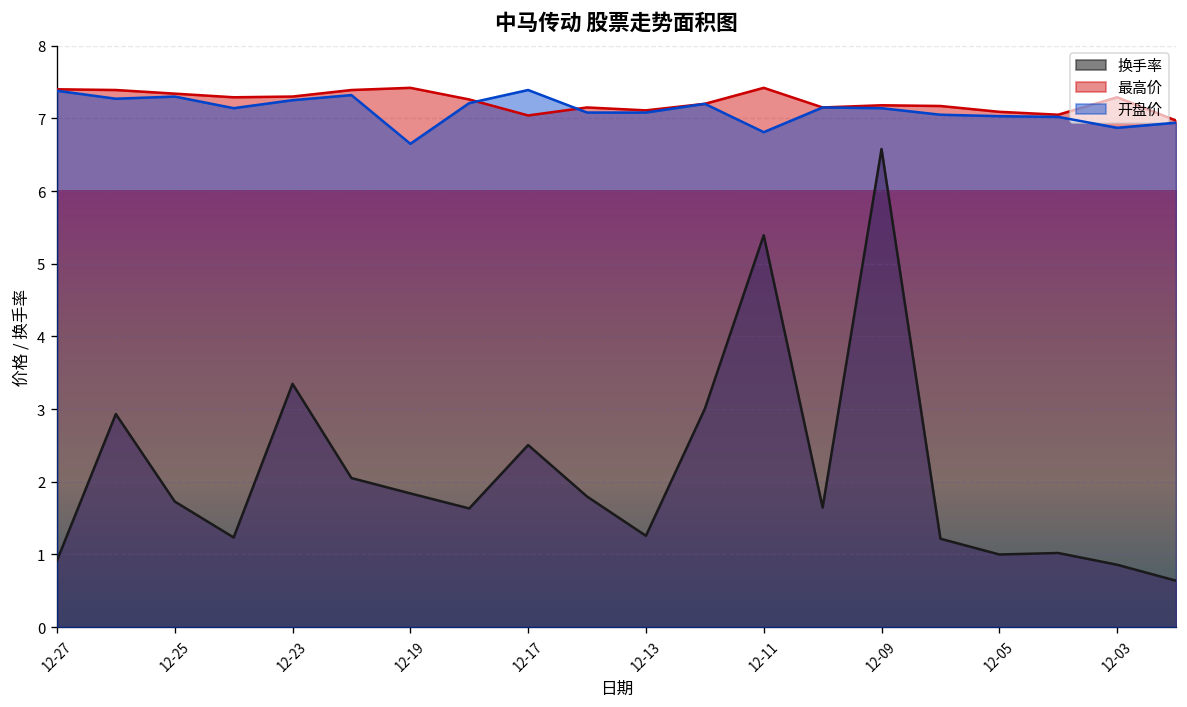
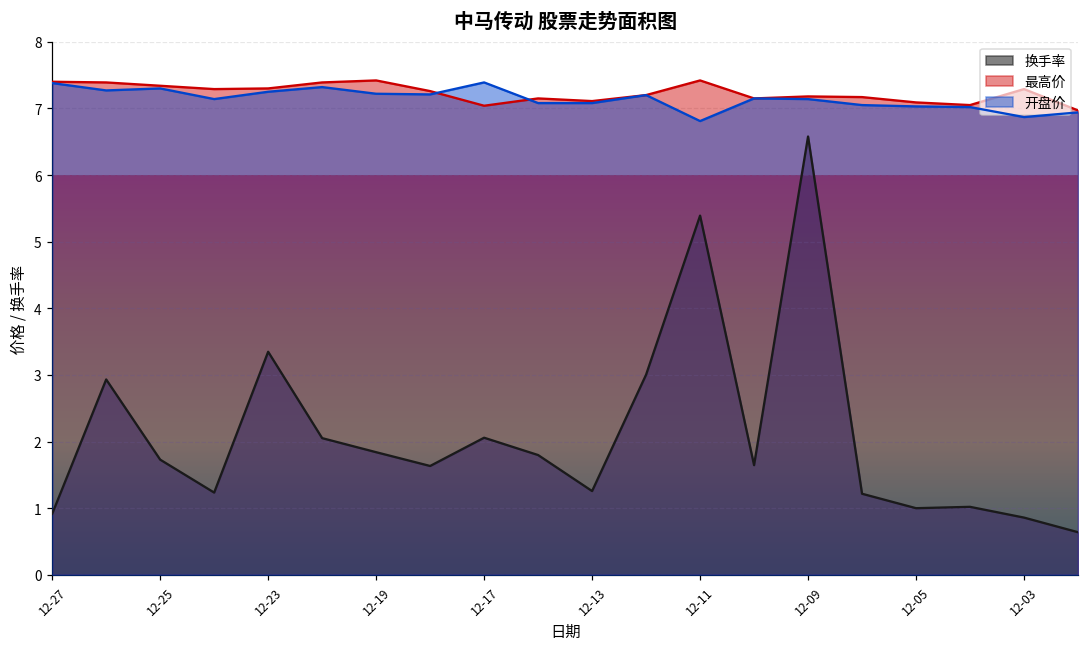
开盘价, 12-19: 6.7 -> 7.2
换手率, 12-17: 2.5 -> 2.1
